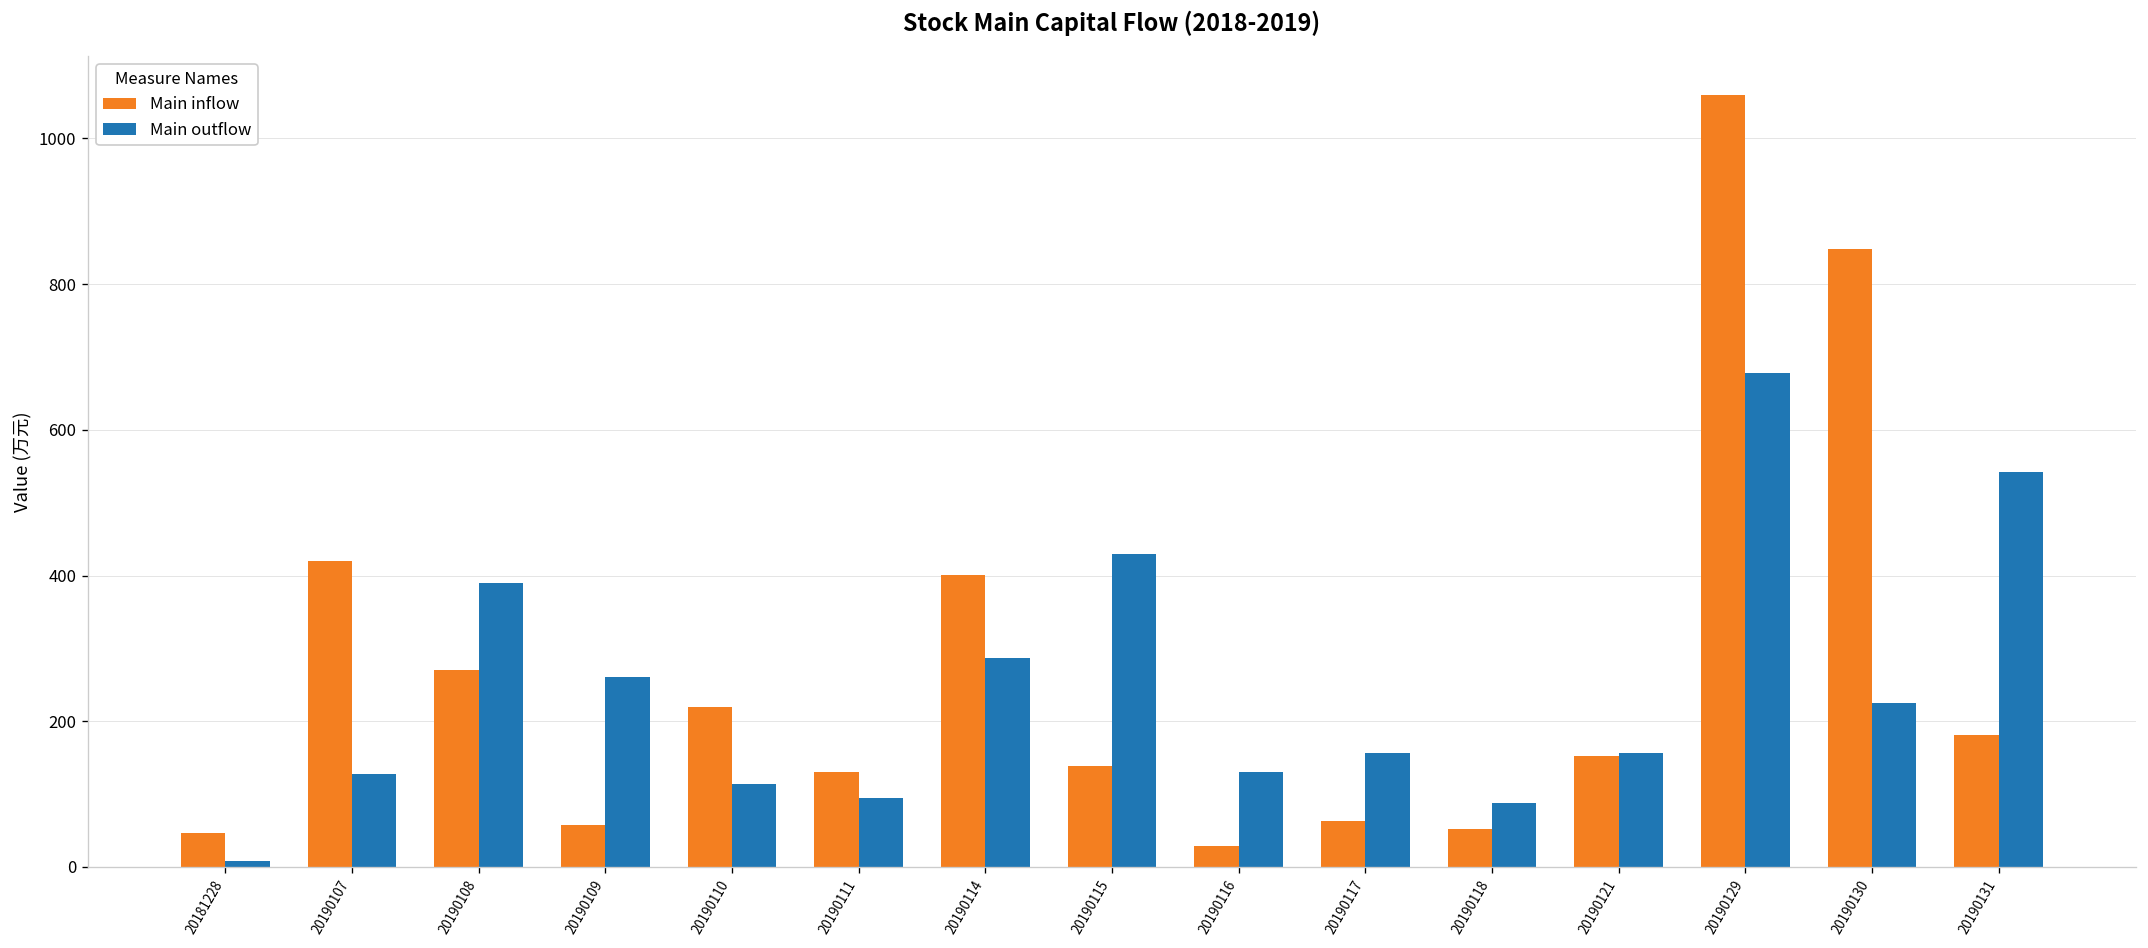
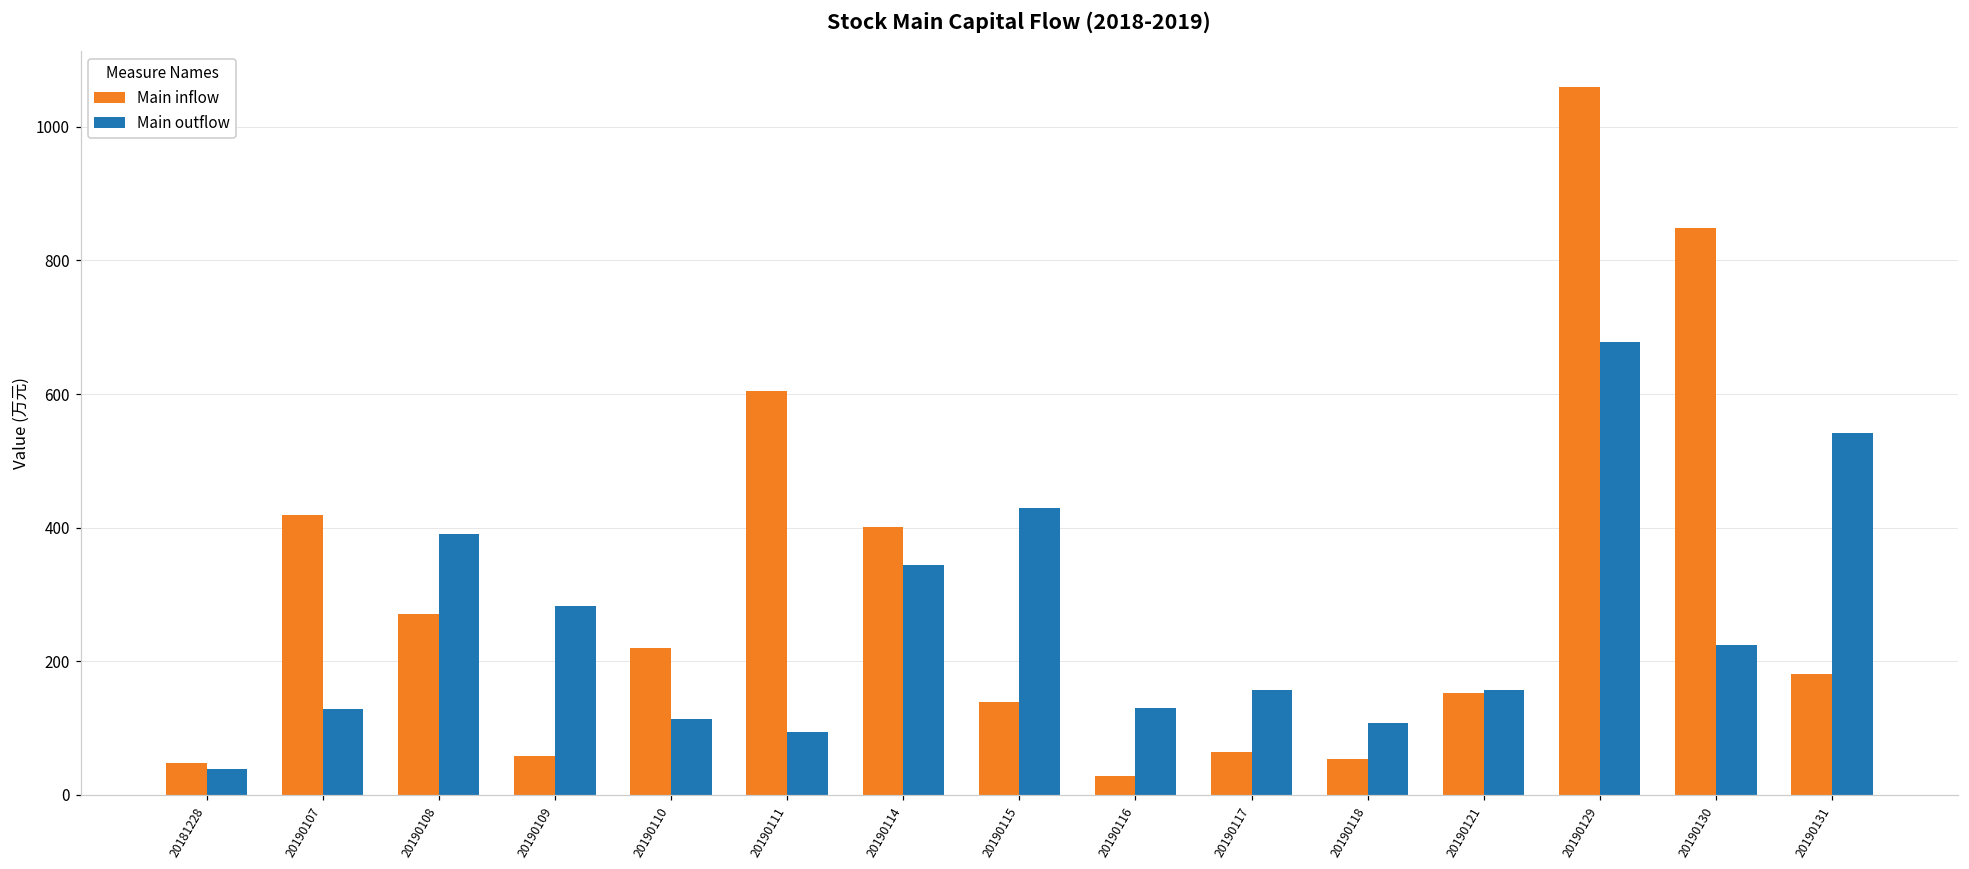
Main outflow, 20181228: 10 -> 40
Main outflow, 20190109: 260 -> 280
Main inflow, 20190111: 130 -> 600
Main outflow, 20190114: 290 -> 340
Main outflow, 20190118: 90 -> 110
